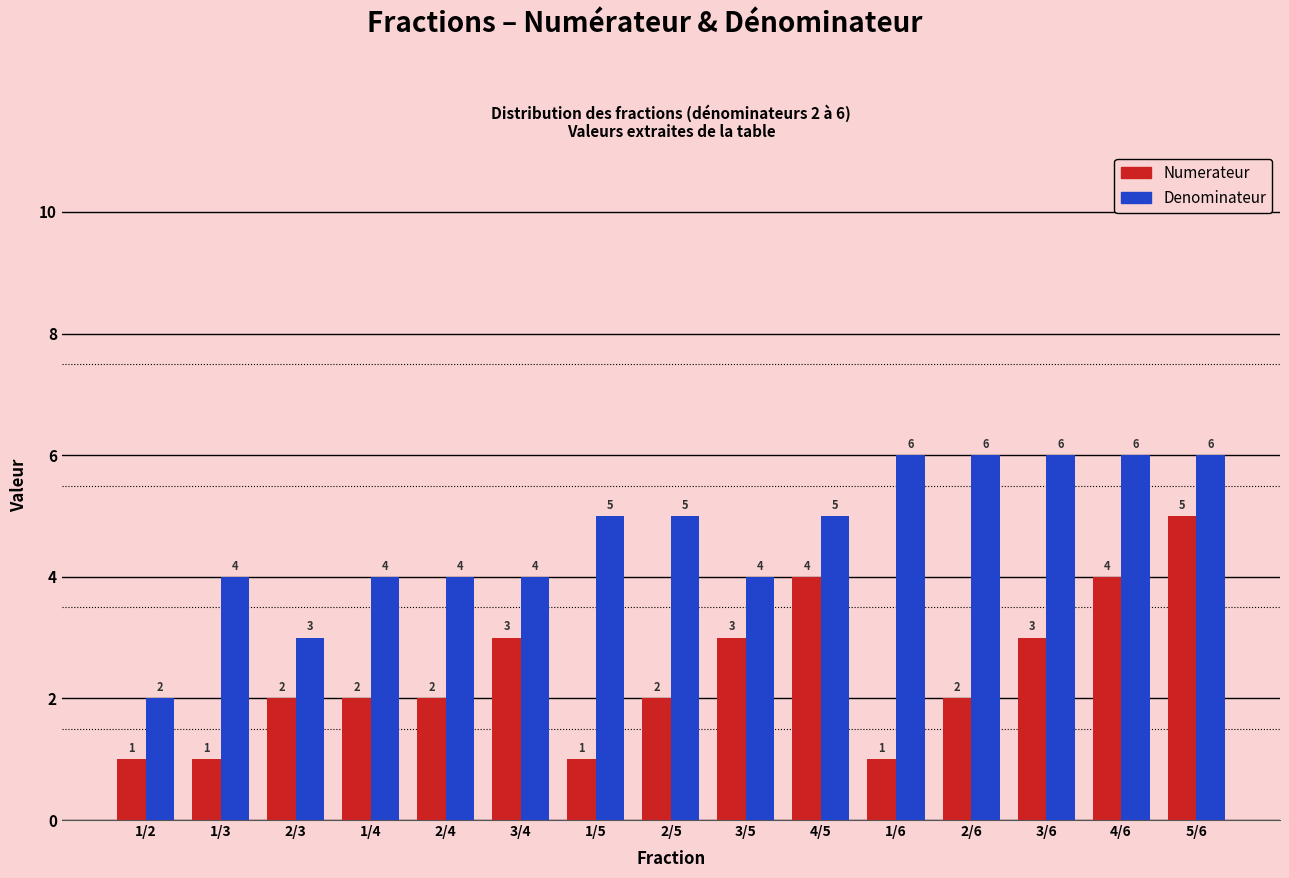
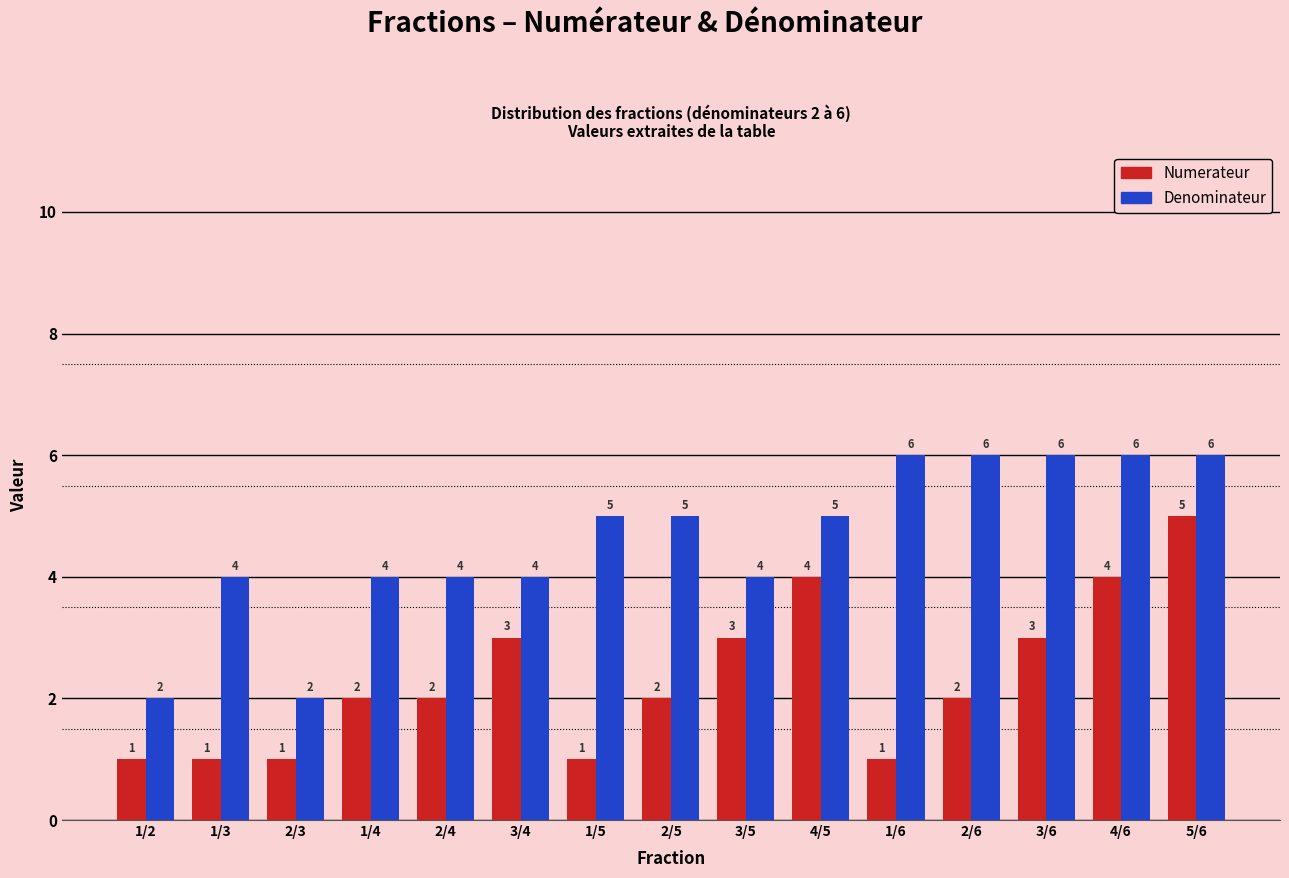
Numerateur, 2/3: 2 -> 1
Denominateur, 2/3: 3 -> 2
